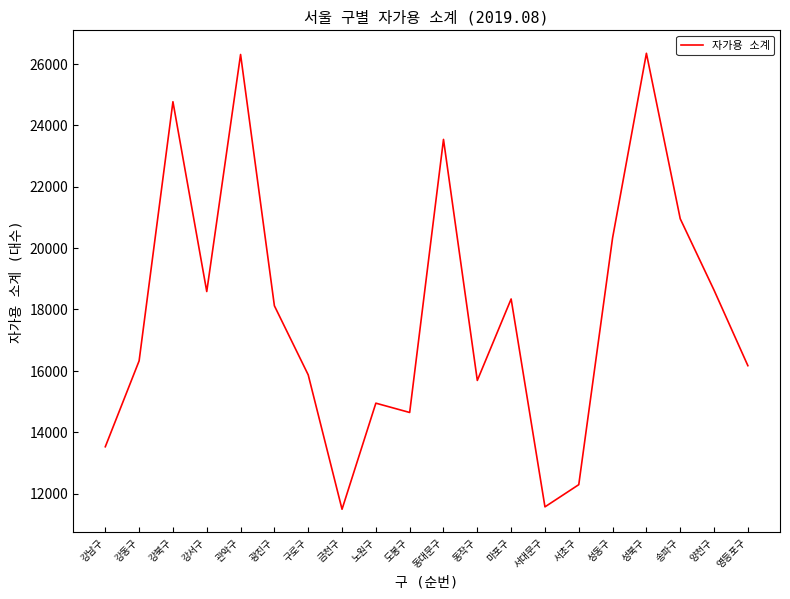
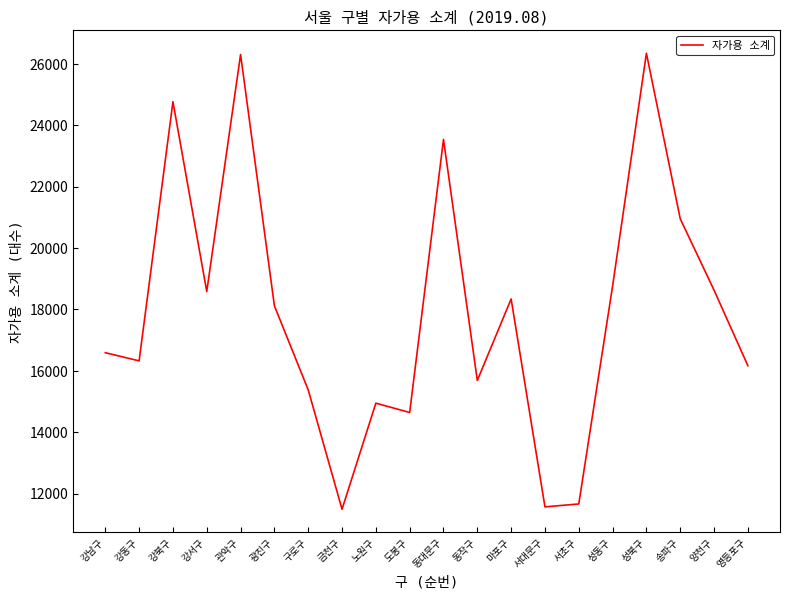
강남구: 13500 -> 16600
구로구: 15900 -> 15400
서초구: 12300 -> 11700
성동구: 20300 -> 18800
